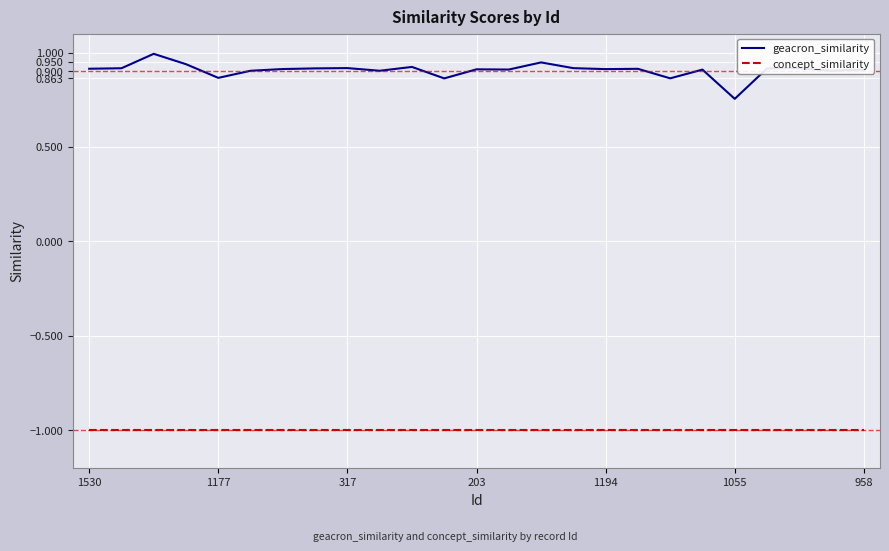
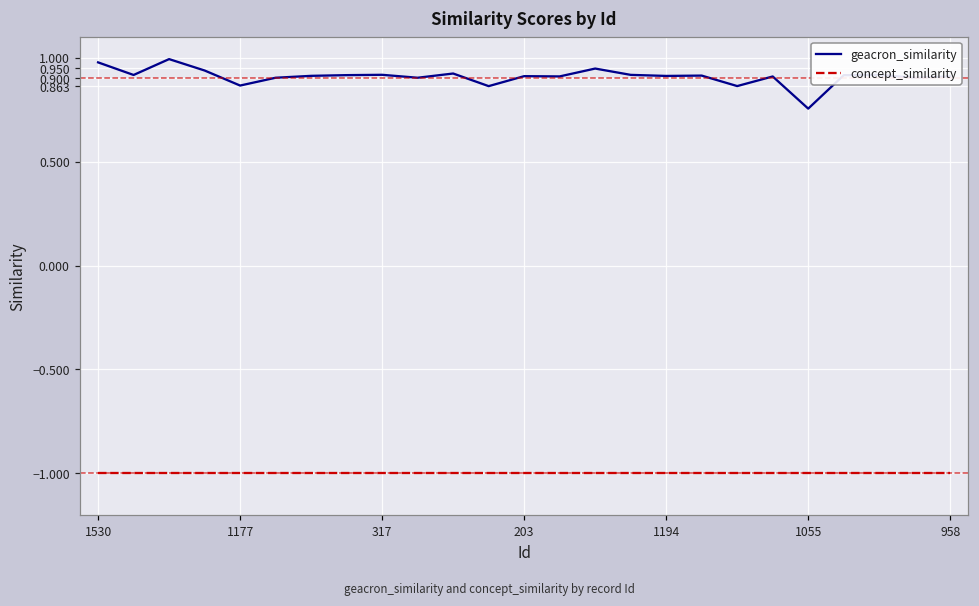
geacron_similarity, 1530: 0.91 -> 0.98
